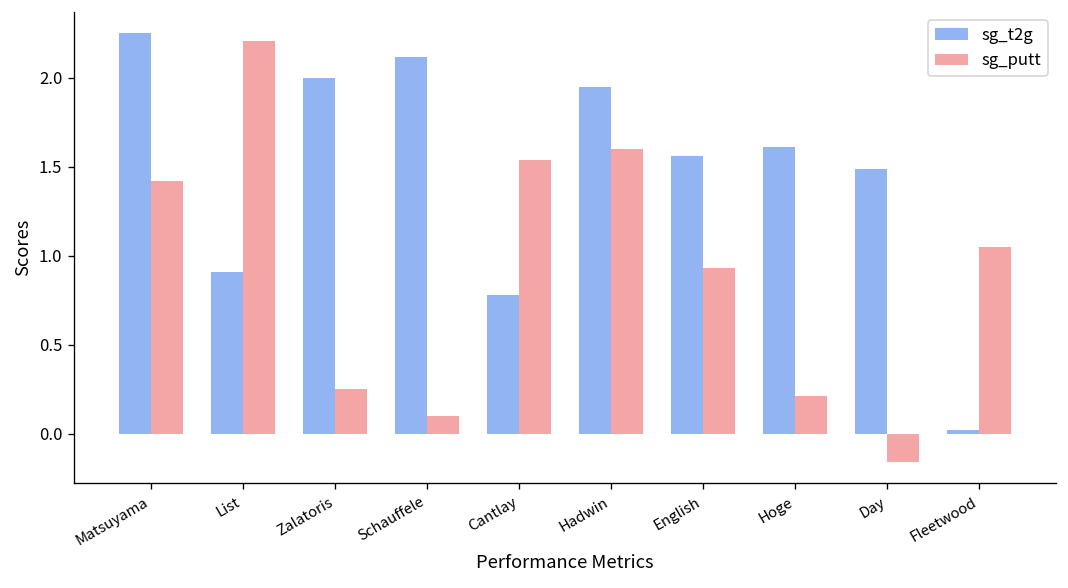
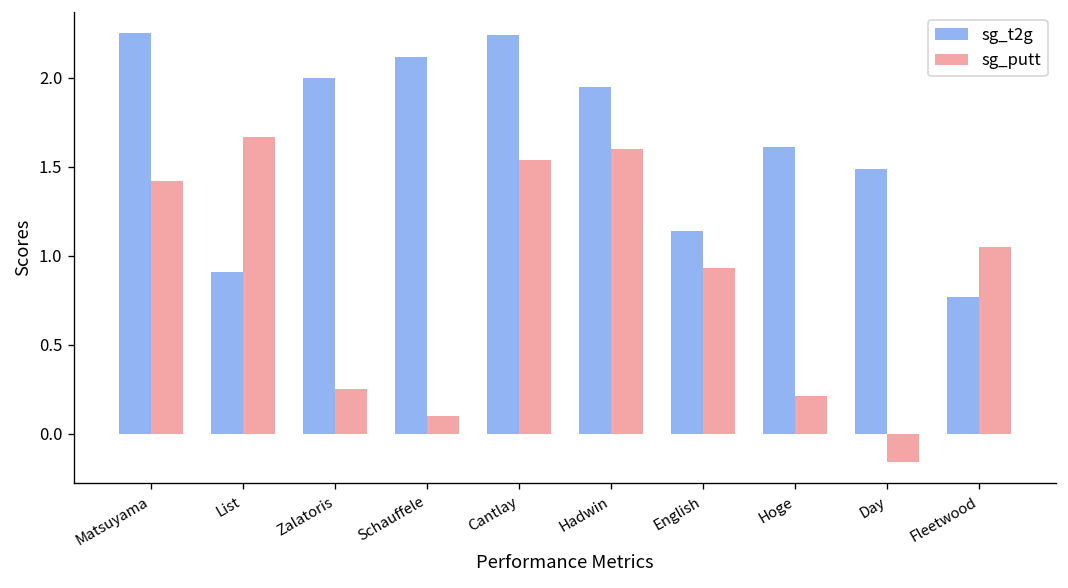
sg_putt, List: 2.21 -> 1.67
sg_t2g, Cantlay: 0.78 -> 2.24
sg_t2g, English: 1.56 -> 1.14
sg_t2g, Fleetwood: 0.02 -> 0.77
